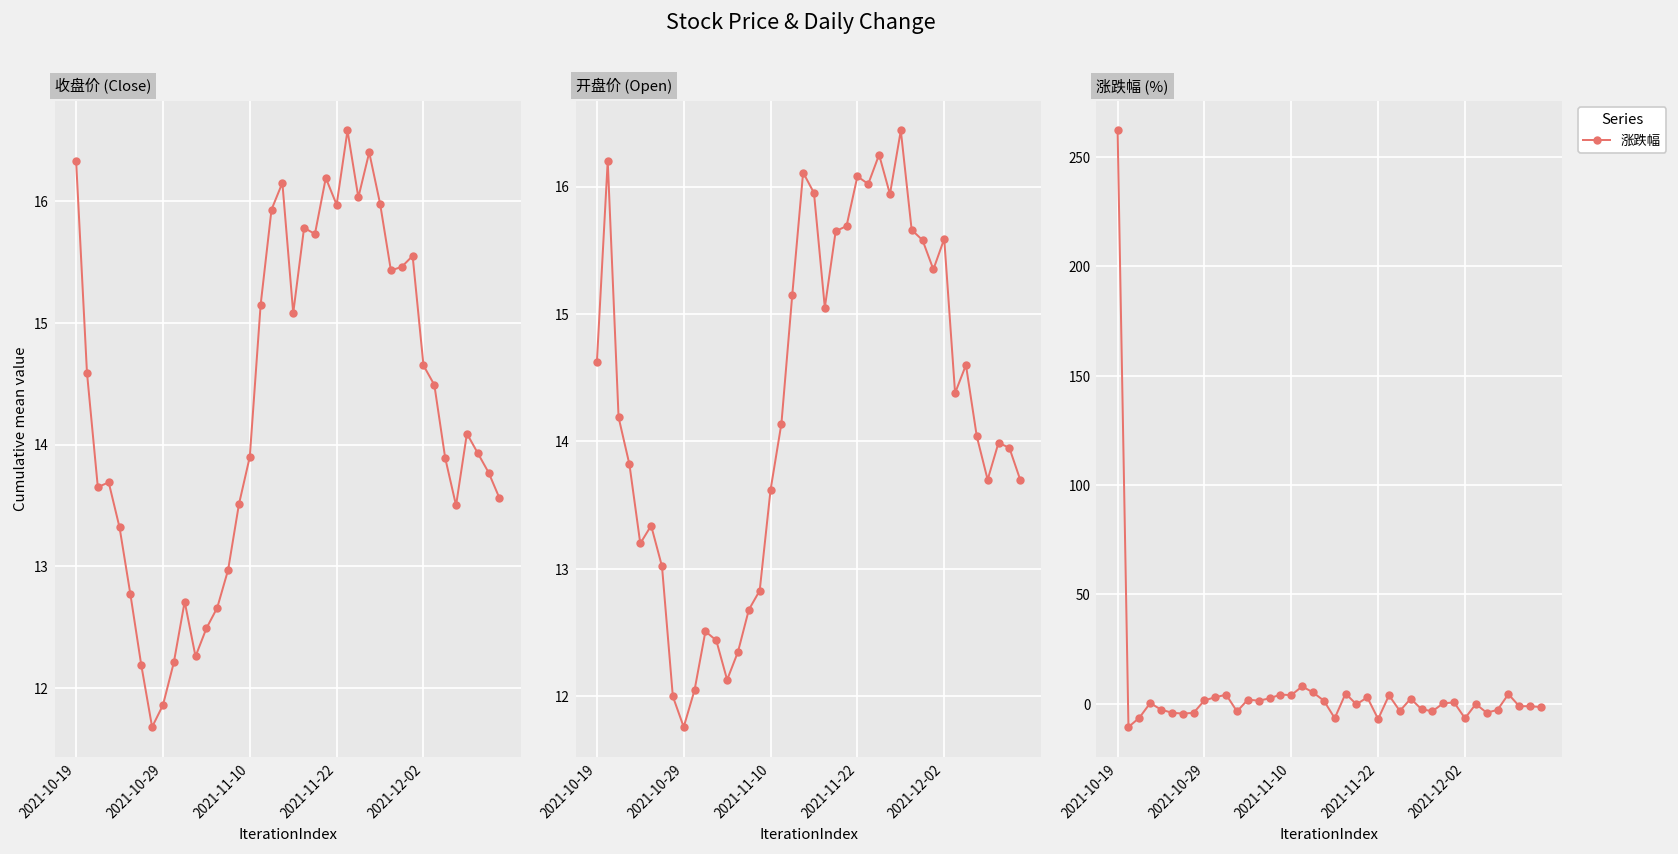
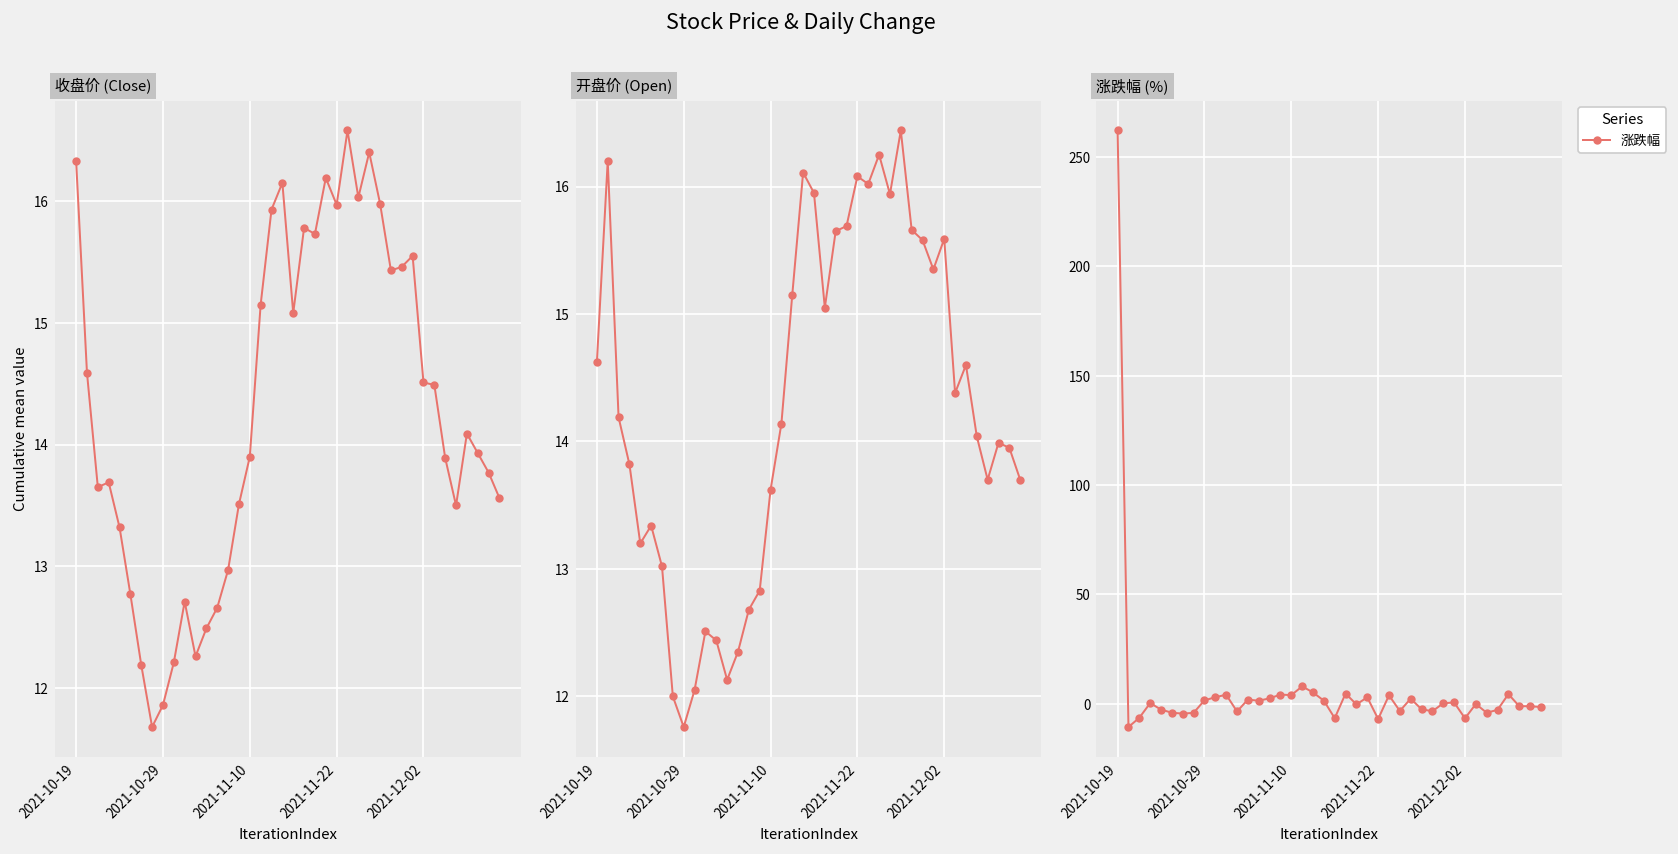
收盘价 (Close), 2021-12-02: 14.65 -> 14.51
